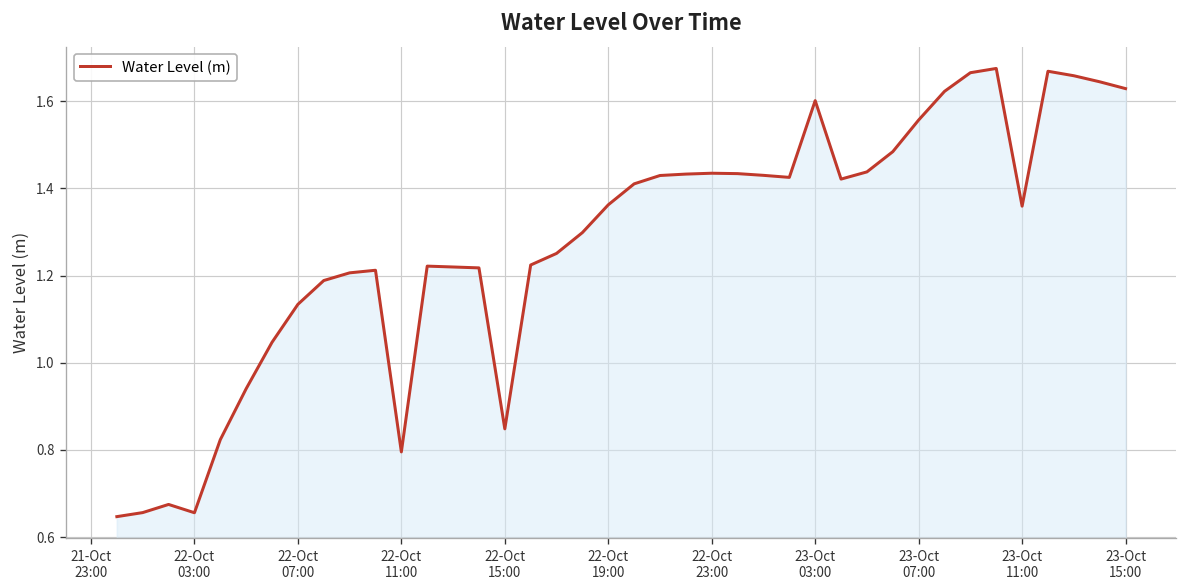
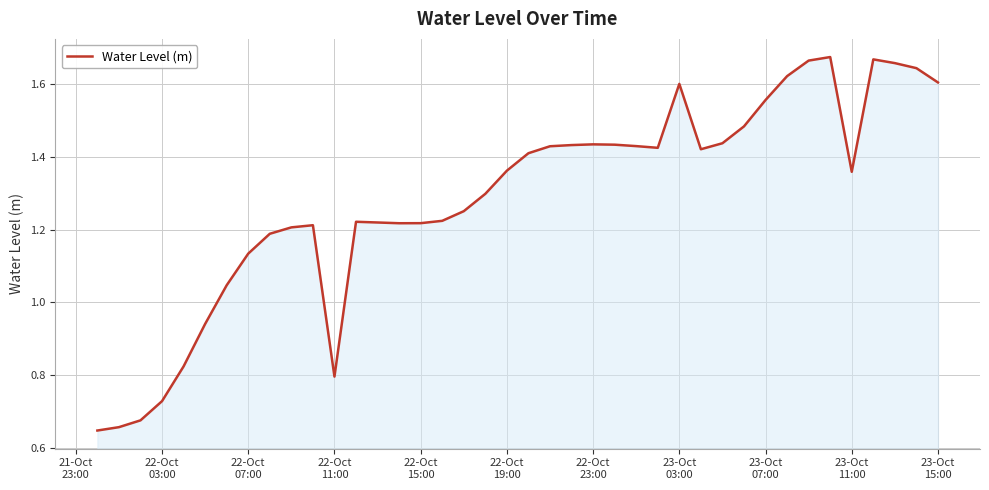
22-Oct 03:00: 0.66 -> 0.73
22-Oct 15:00: 0.85 -> 1.22
23-Oct 15:00: 1.63 -> 1.61
